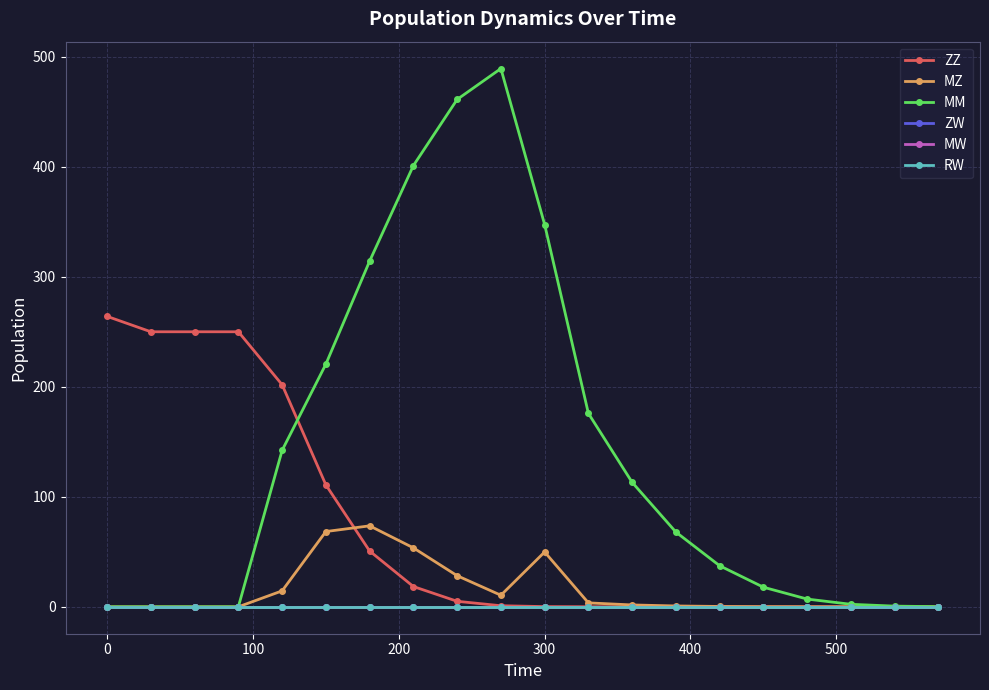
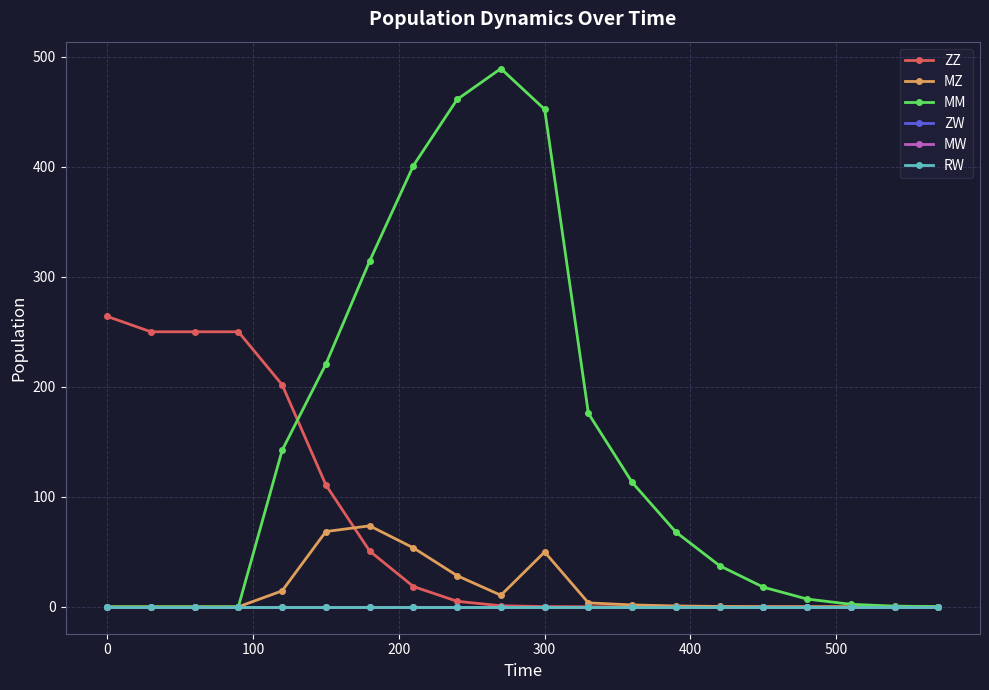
MM, 300: 347 -> 452
